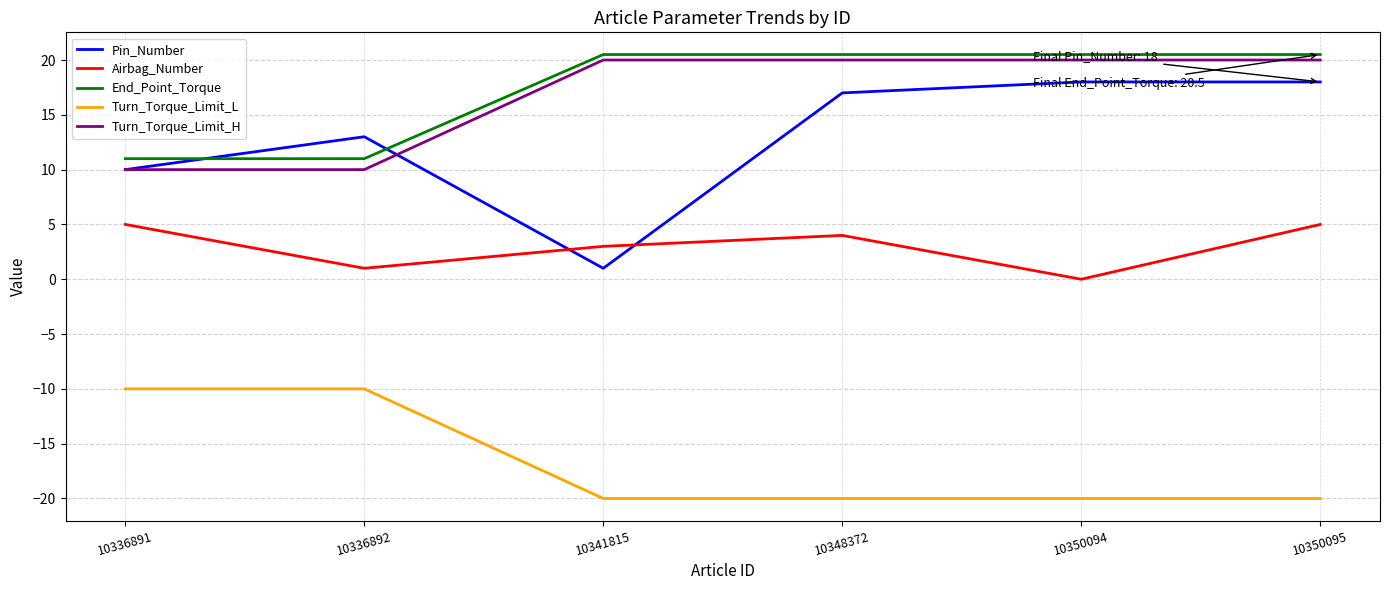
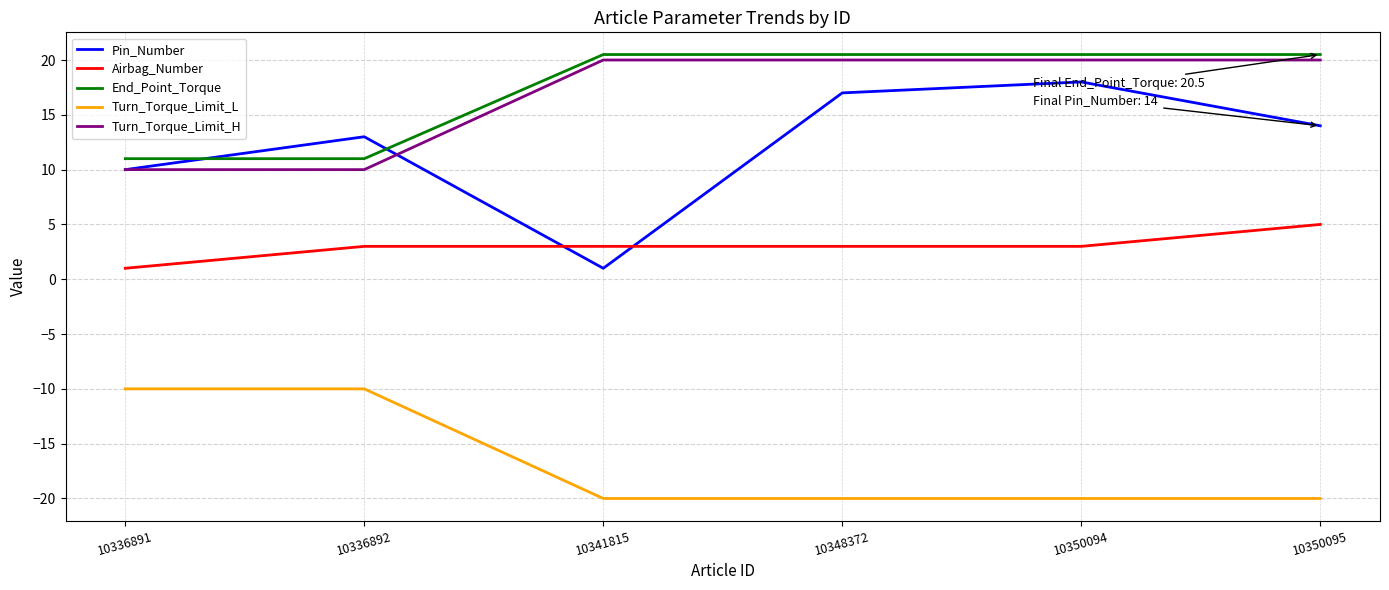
Airbag_Number, 10336891: 5 -> 1
Airbag_Number, 10336892: 1 -> 3
Airbag_Number, 10348372: 4 -> 3
Airbag_Number, 10350094: 0 -> 3
Pin_Number, 10350095: 18 -> 14
